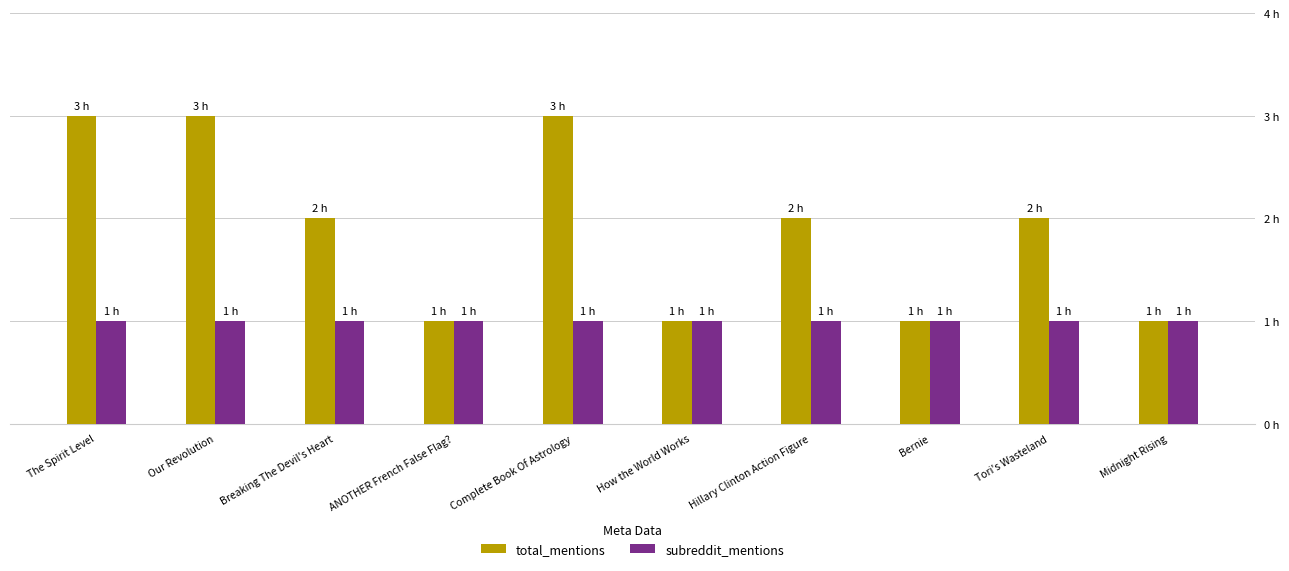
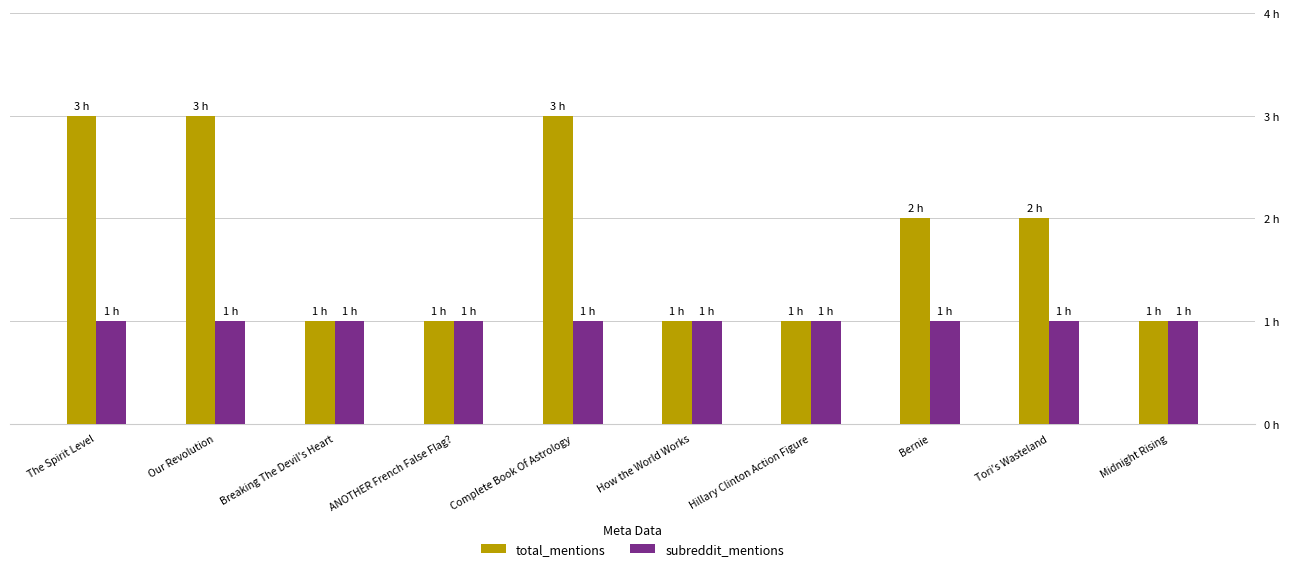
total_mentions, Breaking The Devil's Heart: 2 -> 1
total_mentions, Hillary Clinton Action Figure: 2 -> 1
total_mentions, Bernie: 1 -> 2
